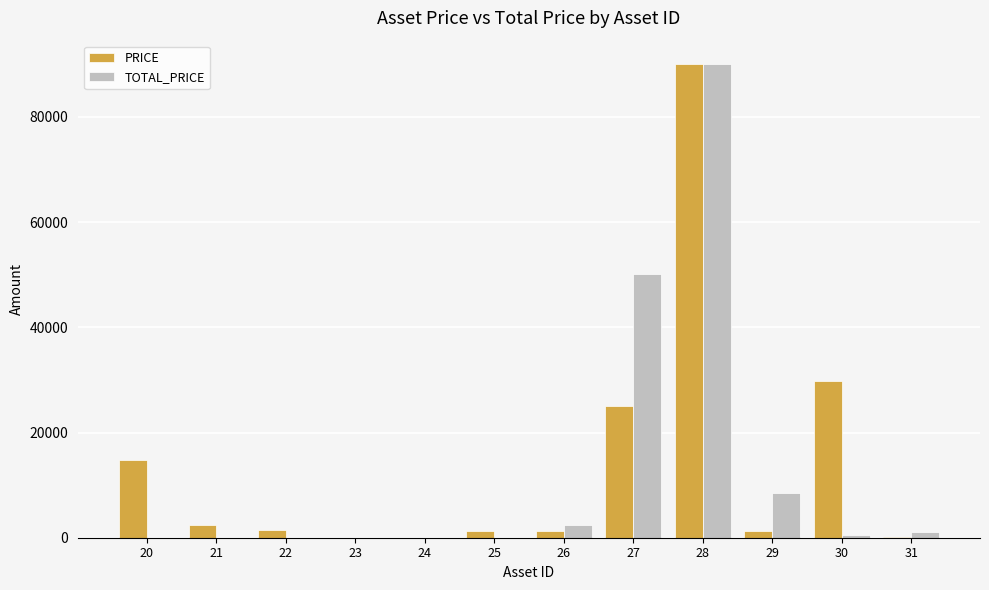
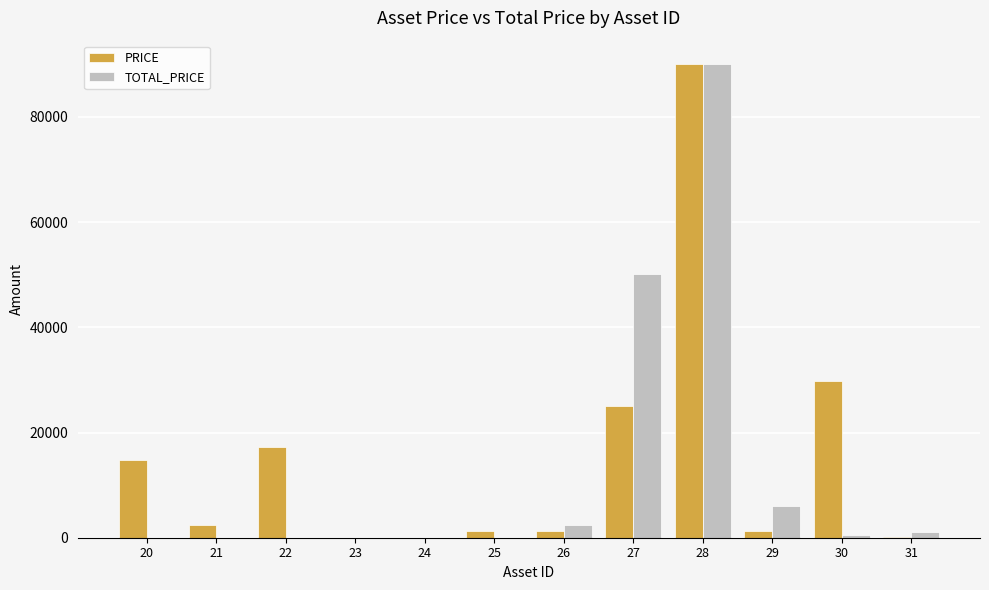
PRICE, 22: 2000 -> 17000
TOTAL_PRICE, 29: 9000 -> 6000
